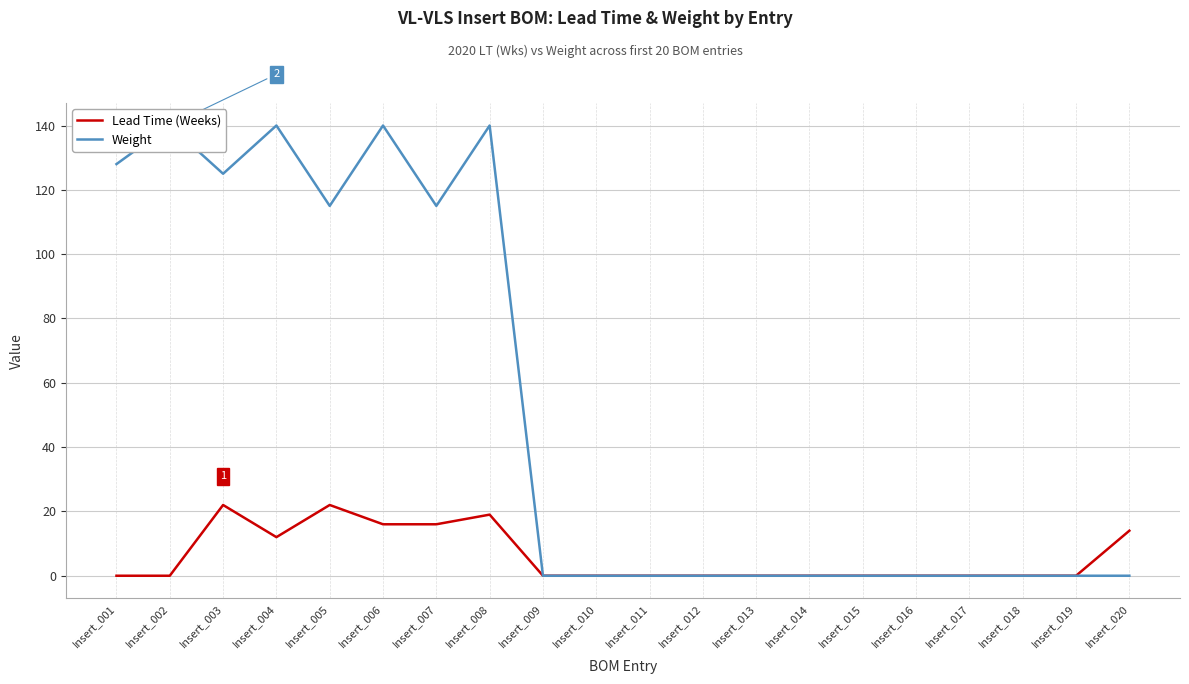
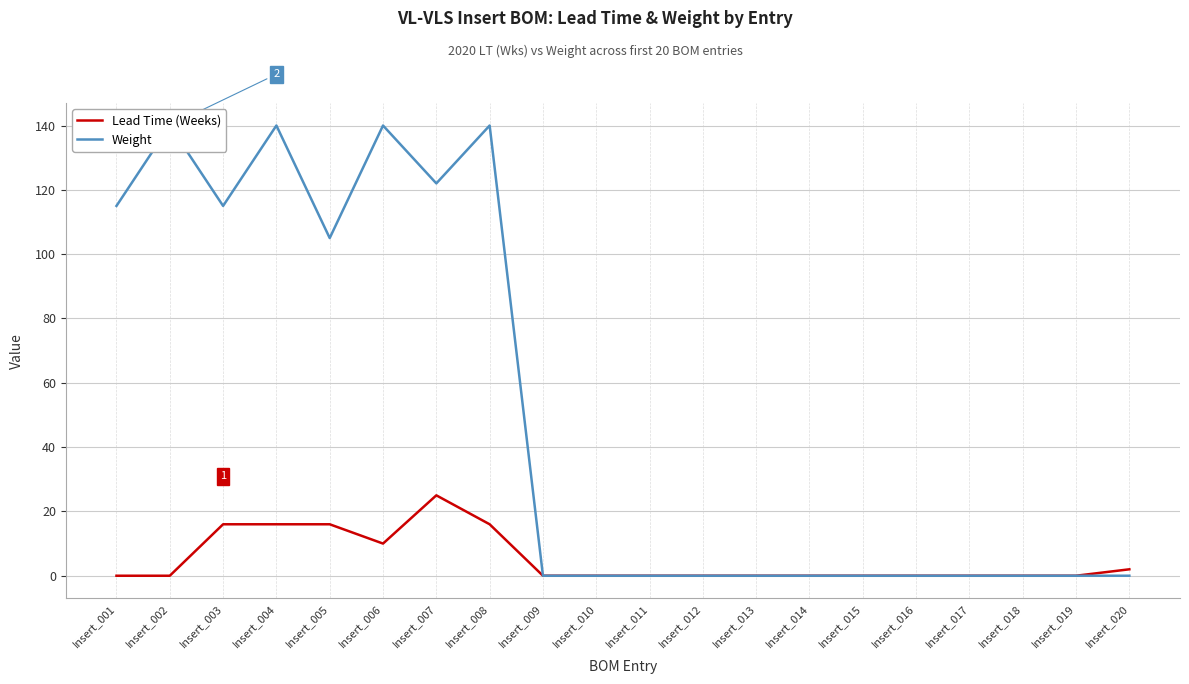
Weight, Insert_001: 128 -> 115
Lead Time (Weeks), Insert_003: 22 -> 16
Weight, Insert_003: 125 -> 115
Lead Time (Weeks), Insert_004: 12 -> 16
Lead Time (Weeks), Insert_005: 22 -> 16
Weight, Insert_005: 115 -> 105
Lead Time (Weeks), Insert_006: 16 -> 10
Lead Time (Weeks), Insert_007: 16 -> 25
Weight, Insert_007: 115 -> 122
Lead Time (Weeks), Insert_008: 19 -> 16
Lead Time (Weeks), Insert_020: 14 -> 2
